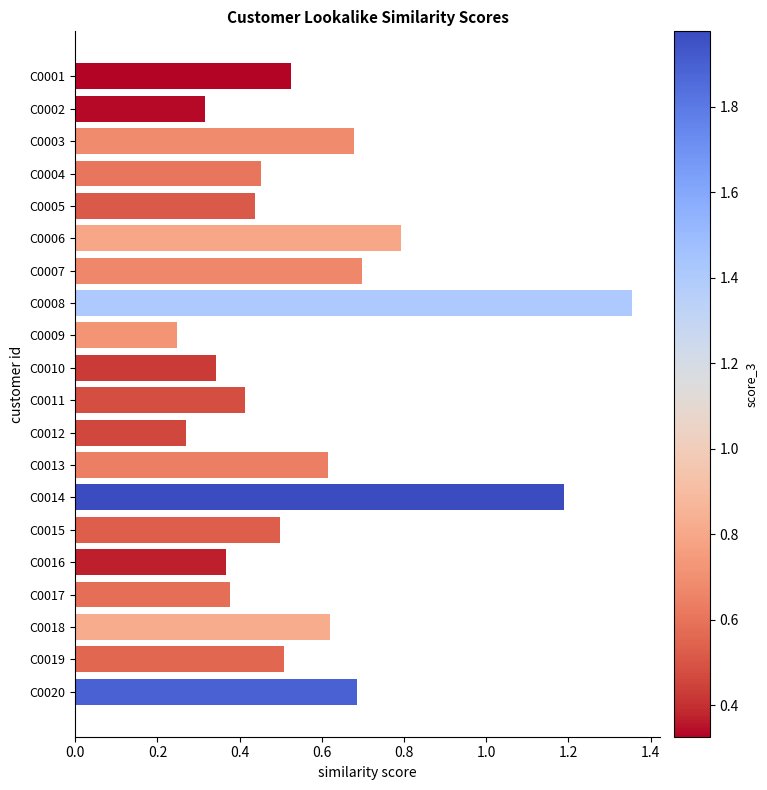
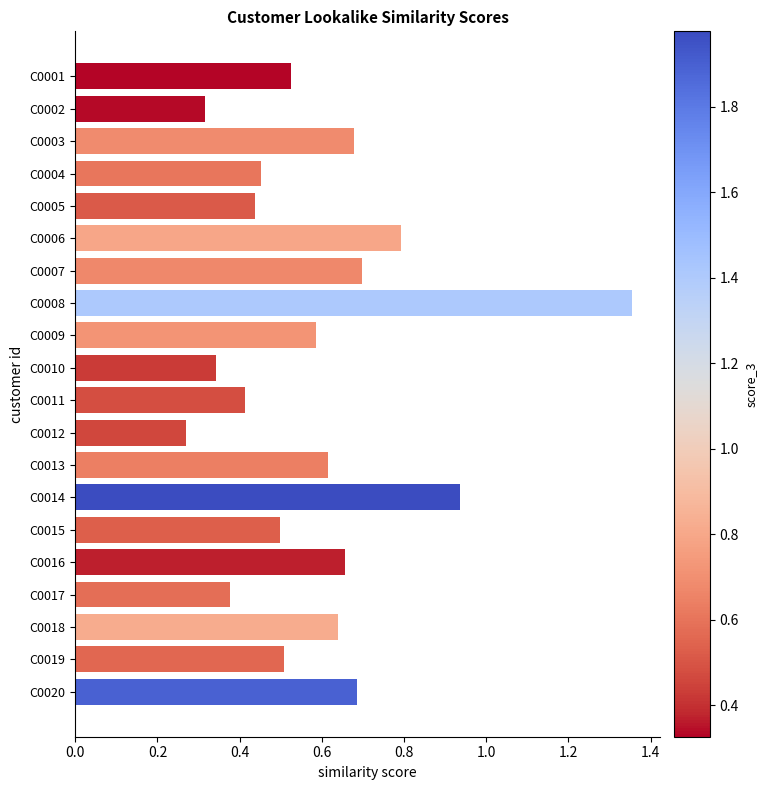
C0009: 0.25 -> 0.59
C0014: 1.19 -> 0.94
C0016: 0.37 -> 0.66
C0018: 0.62 -> 0.64
